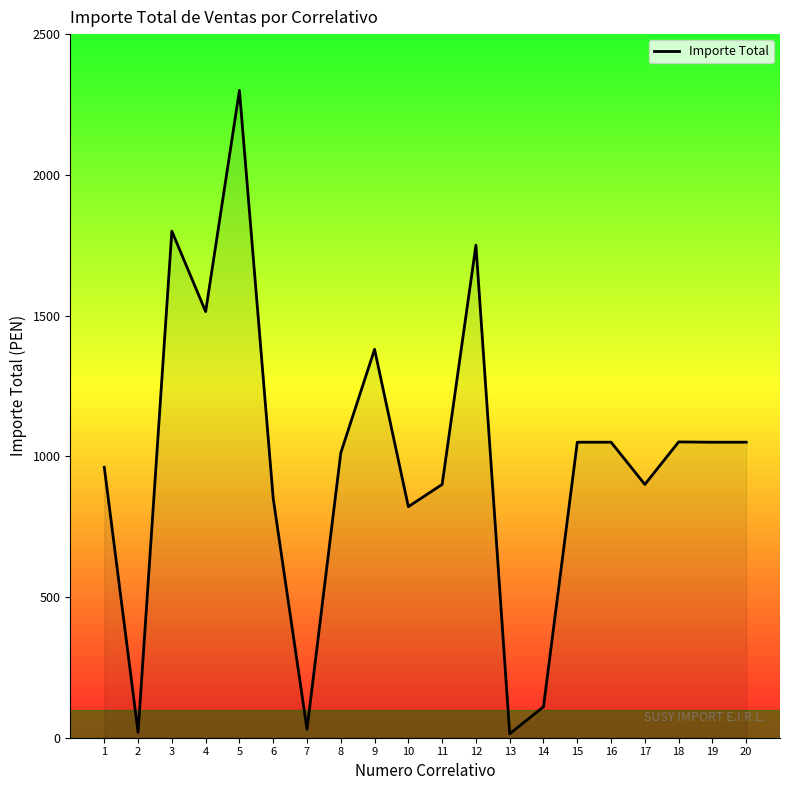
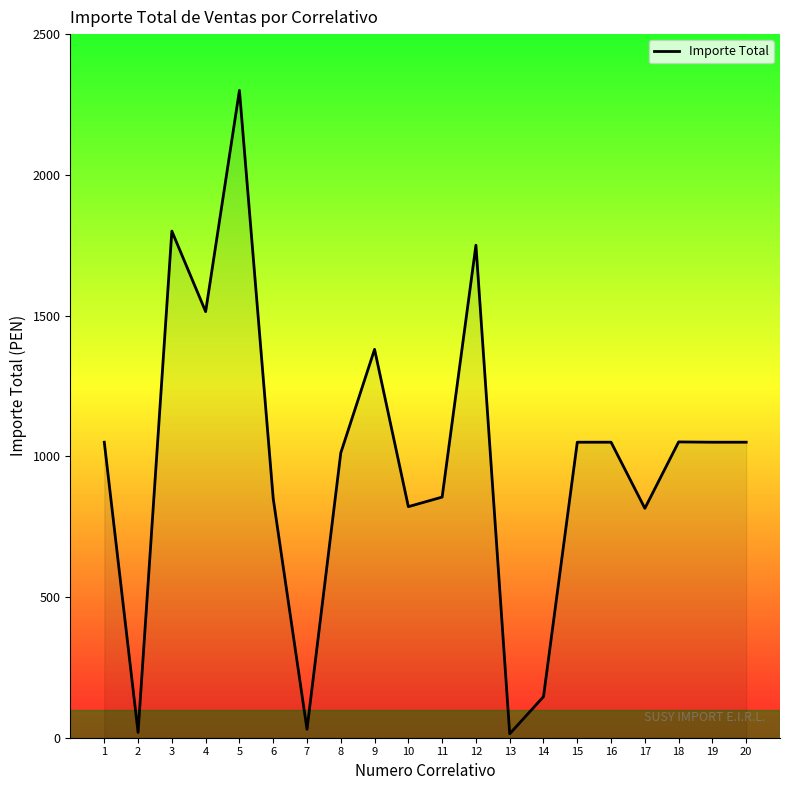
1: 960 -> 1050
11: 900 -> 860
14: 110 -> 150
17: 900 -> 820
